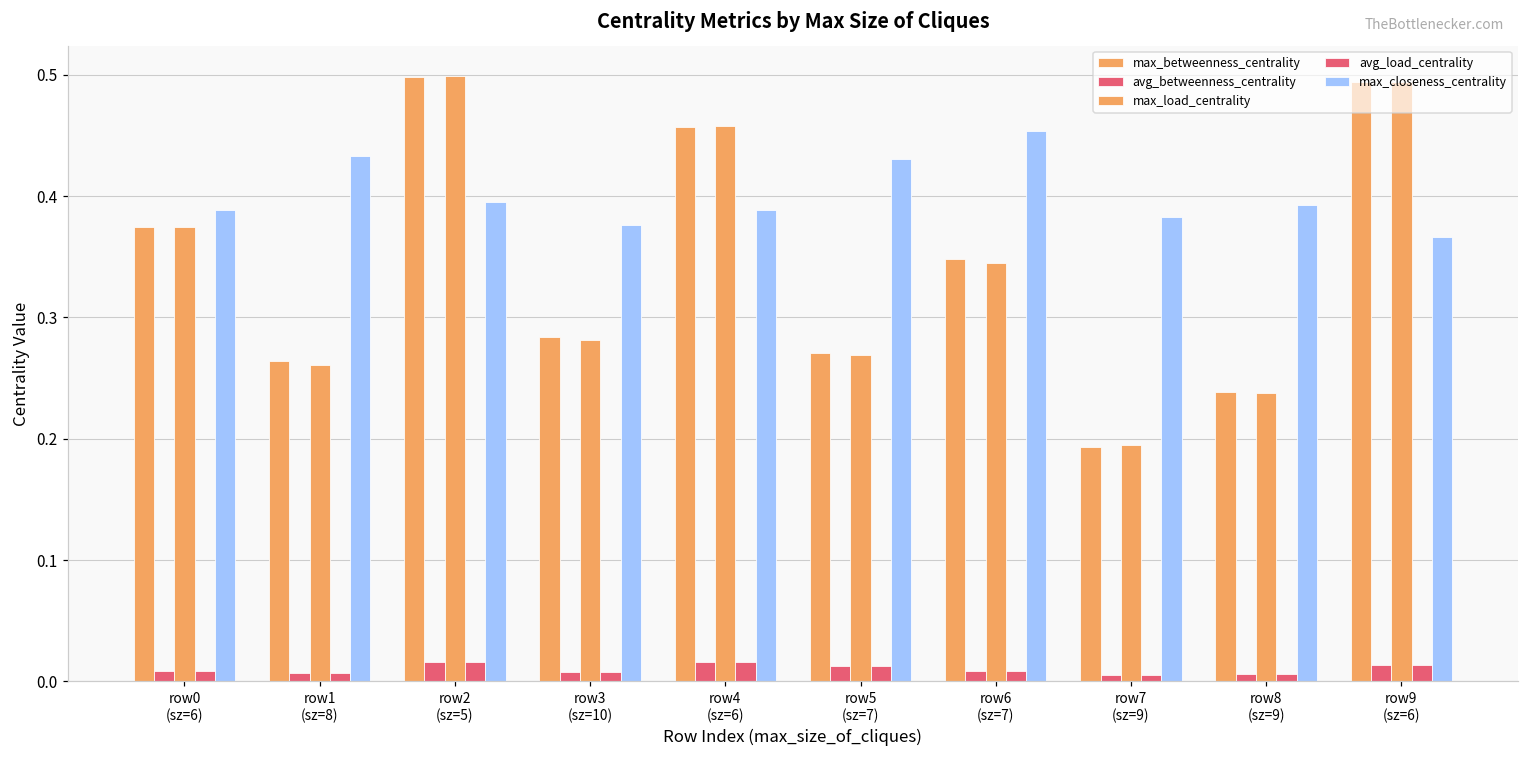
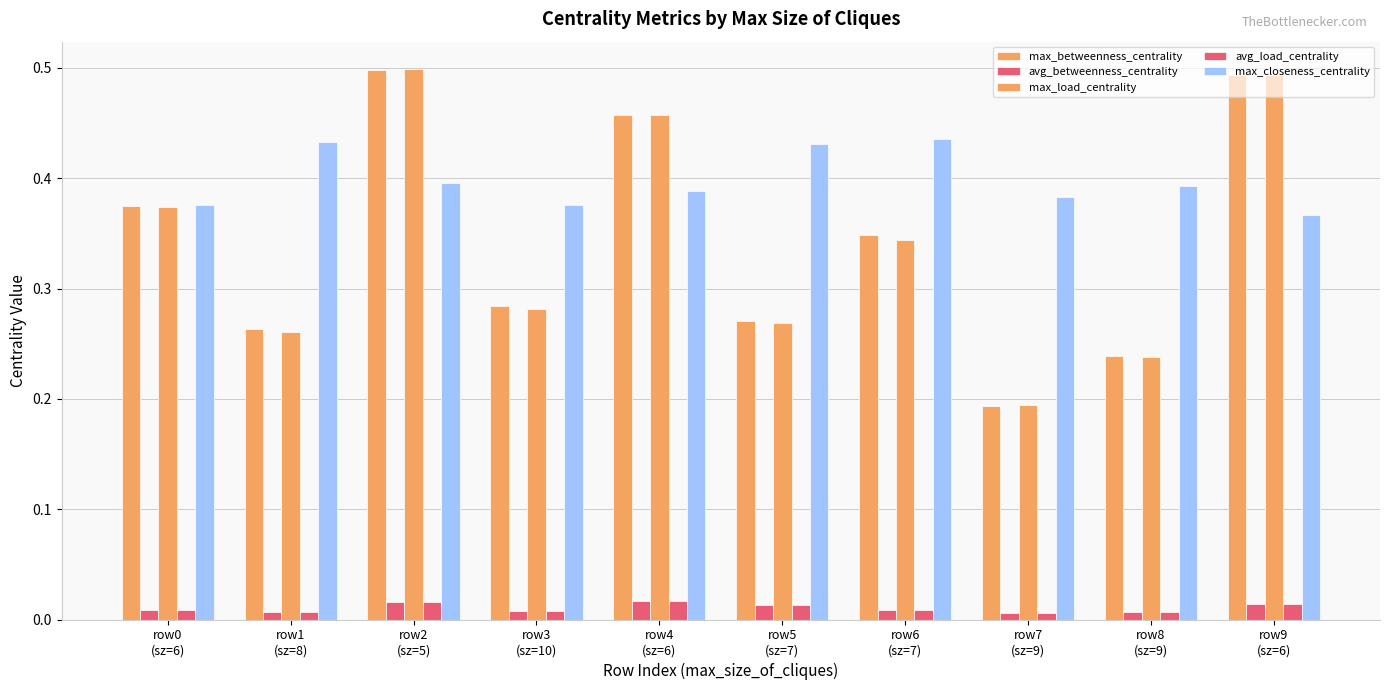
max_closeness_centrality, row0 (sz=6): 0.389 -> 0.376
max_closeness_centrality, row6 (sz=7): 0.454 -> 0.436
